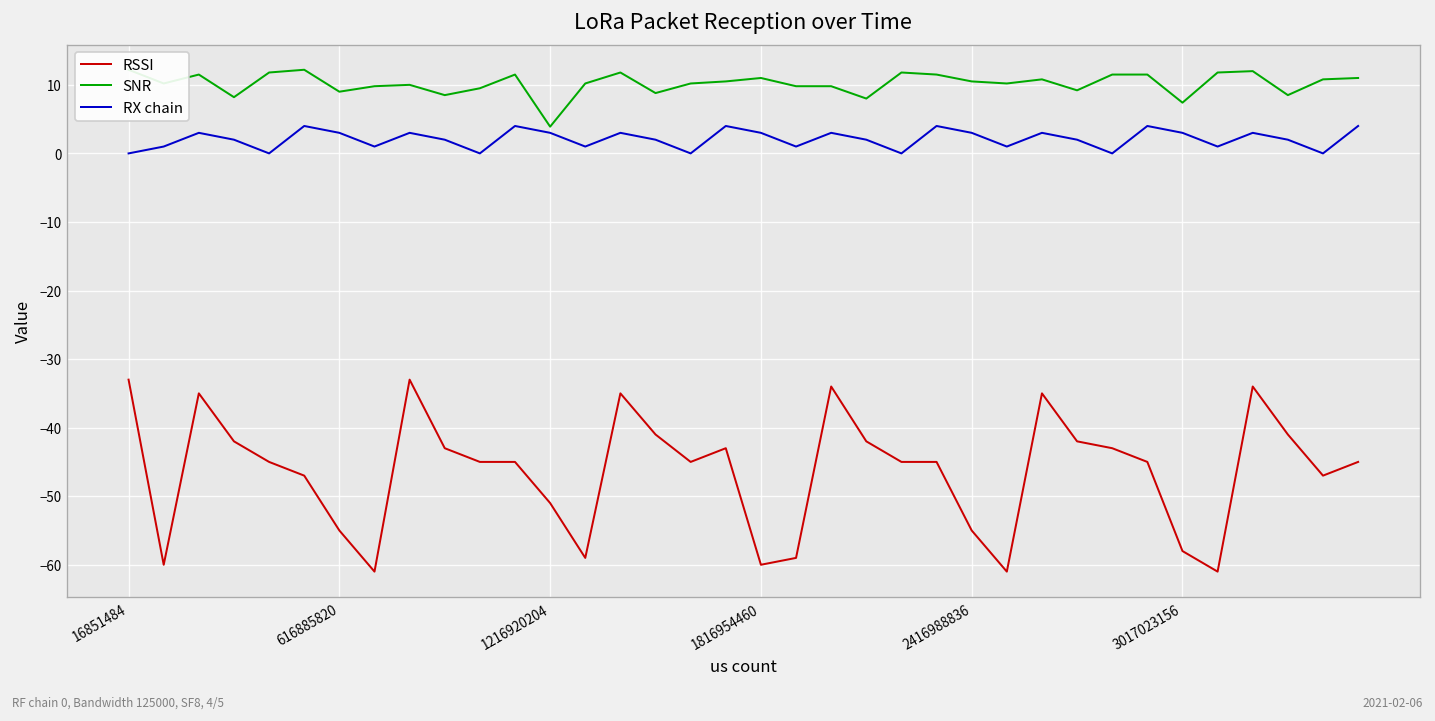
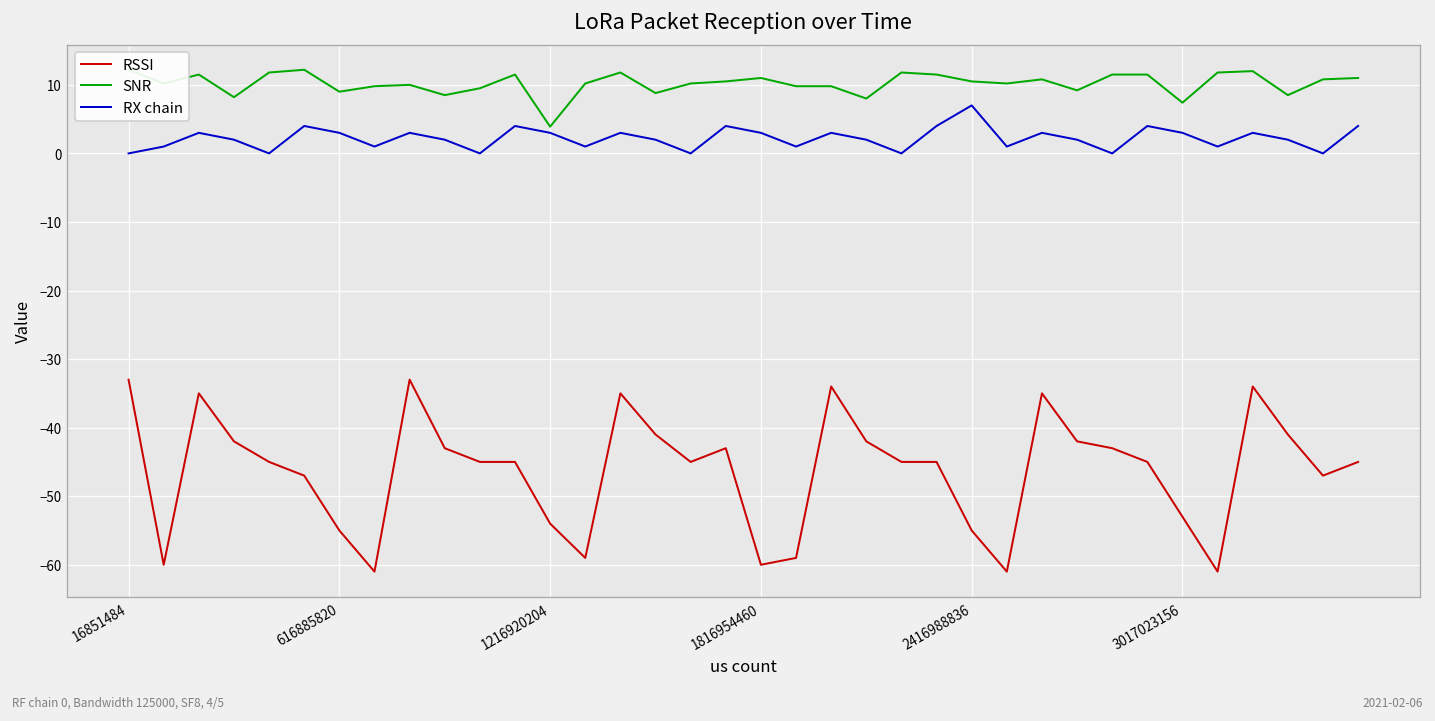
RSSI, 1216920204: -51 -> -54
RX chain, 2416988836: 3 -> 7
RSSI, 3017023156: -58 -> -53
